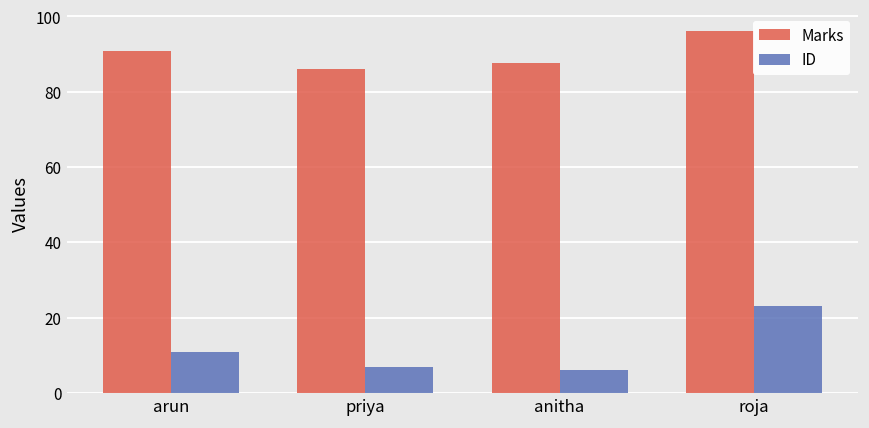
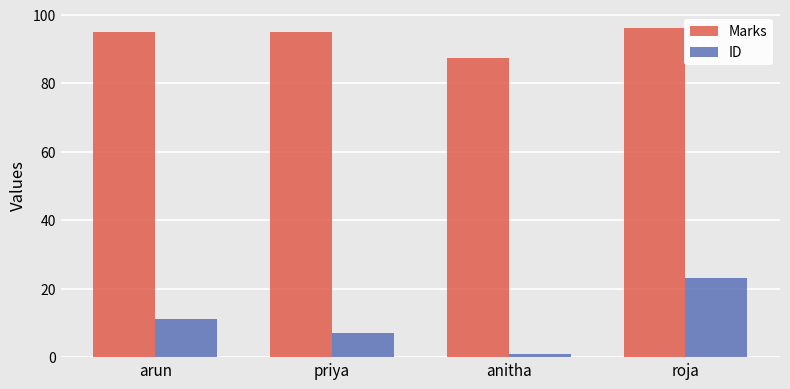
Marks, arun: 91 -> 95
Marks, priya: 86 -> 95
ID, anitha: 6 -> 1
